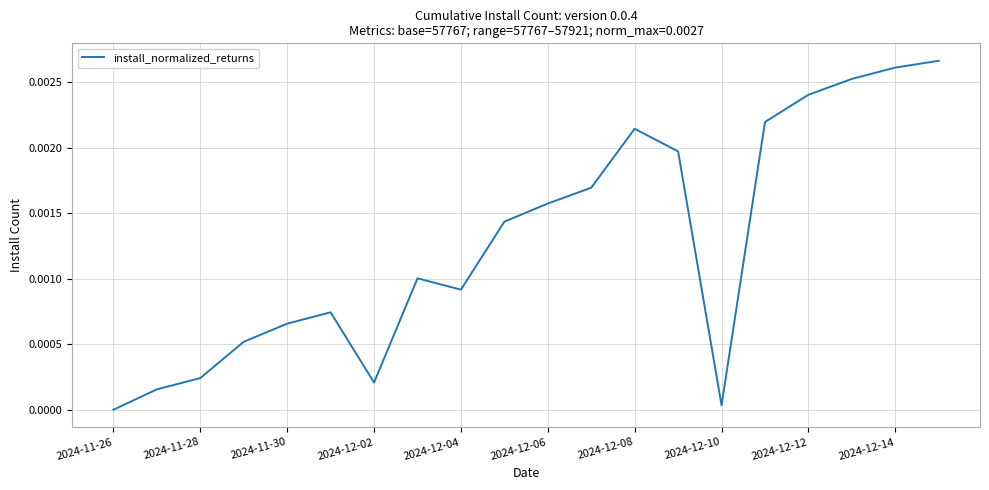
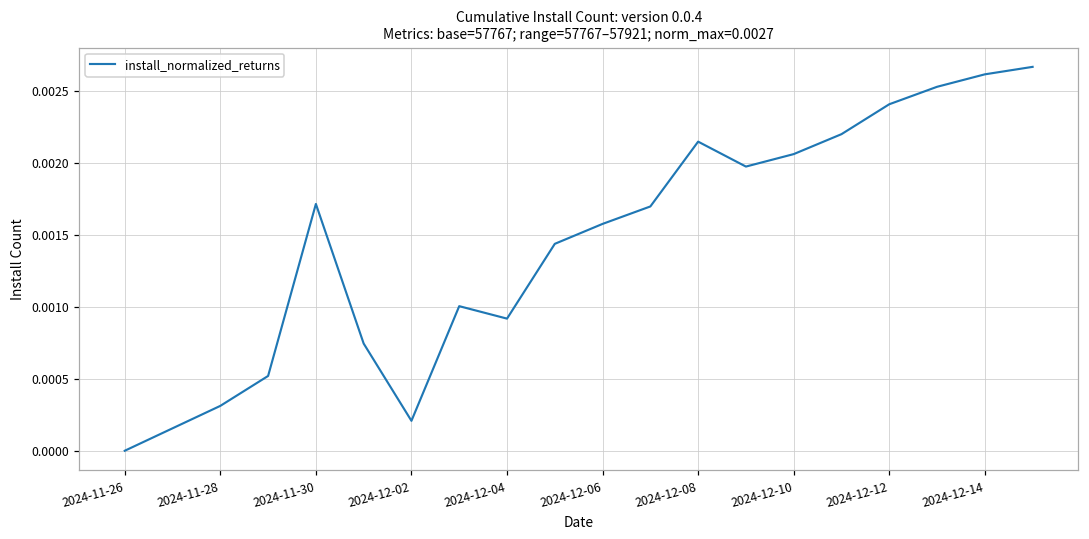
2024-11-28: 0.00024 -> 0.00031
2024-11-30: 0.00066 -> 0.00171
2024-12-10: 0.00003 -> 0.00206
